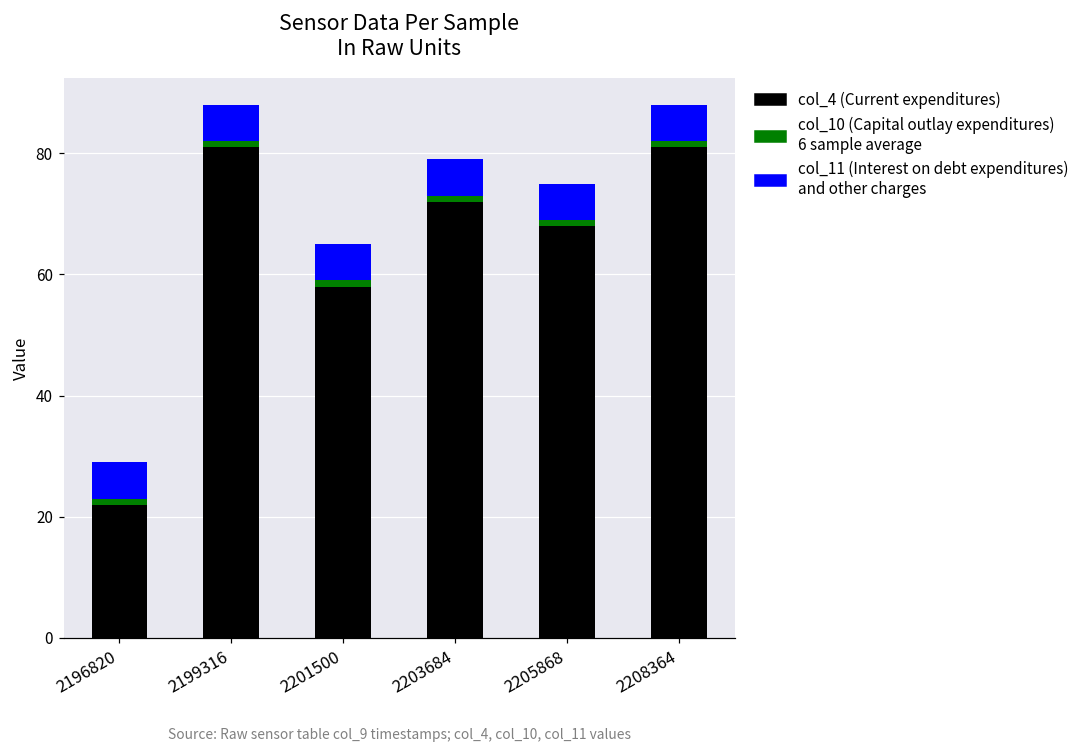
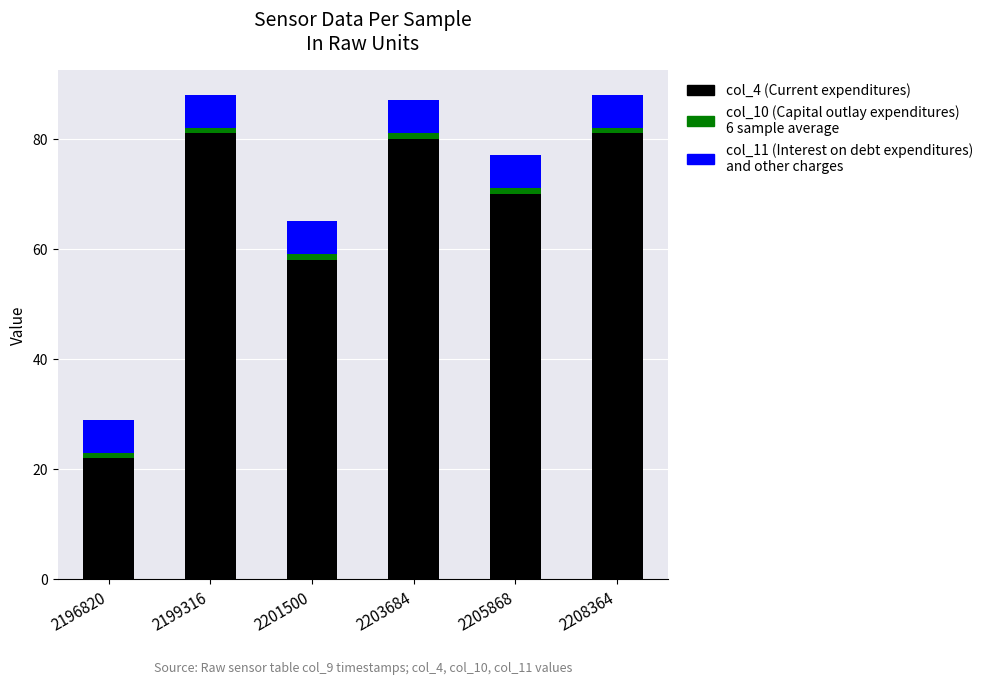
col_4 (Current expenditures), 2203684: 72 -> 80
col_4 (Current expenditures), 2205868: 68 -> 70
